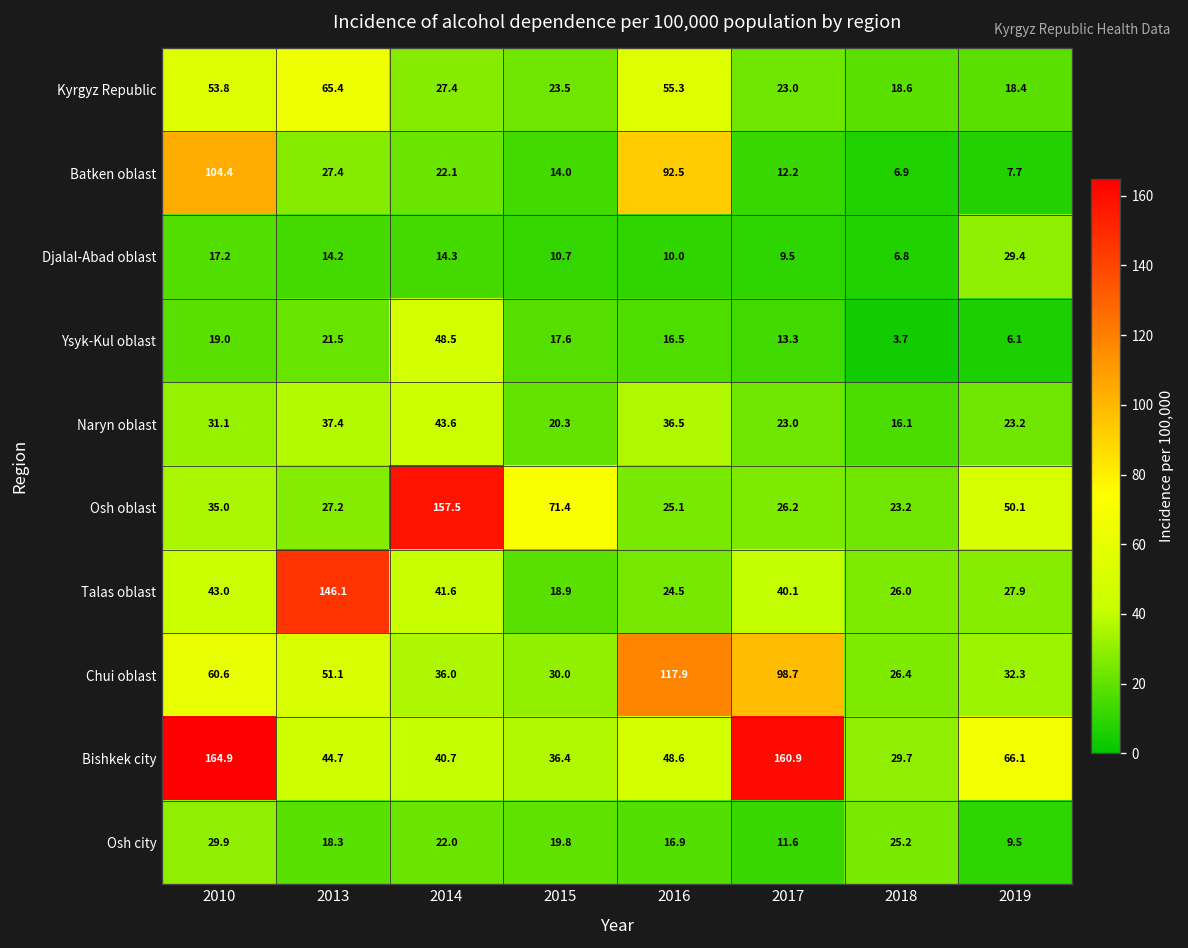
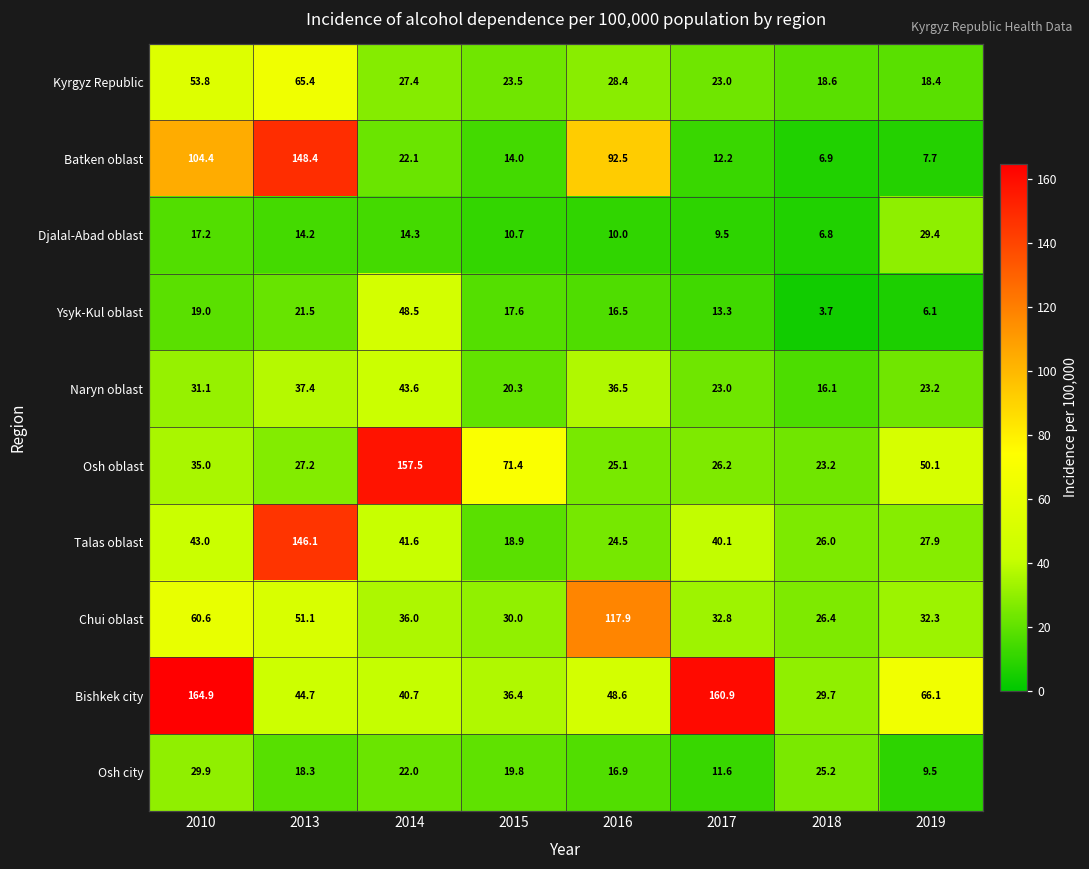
Kyrgyz Republic, 2016: 55.3 -> 28.4
Batken oblast, 2013: 27.4 -> 148.4
Chui oblast, 2017: 98.7 -> 32.8
